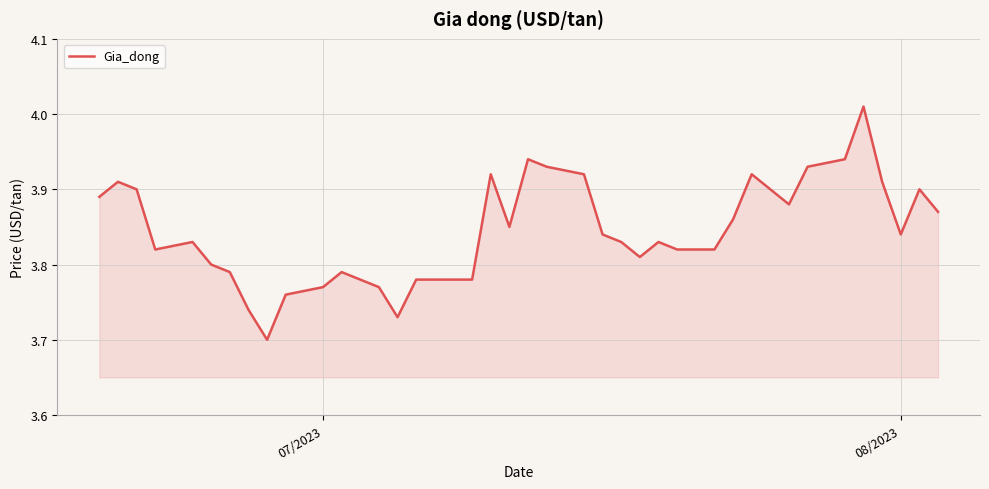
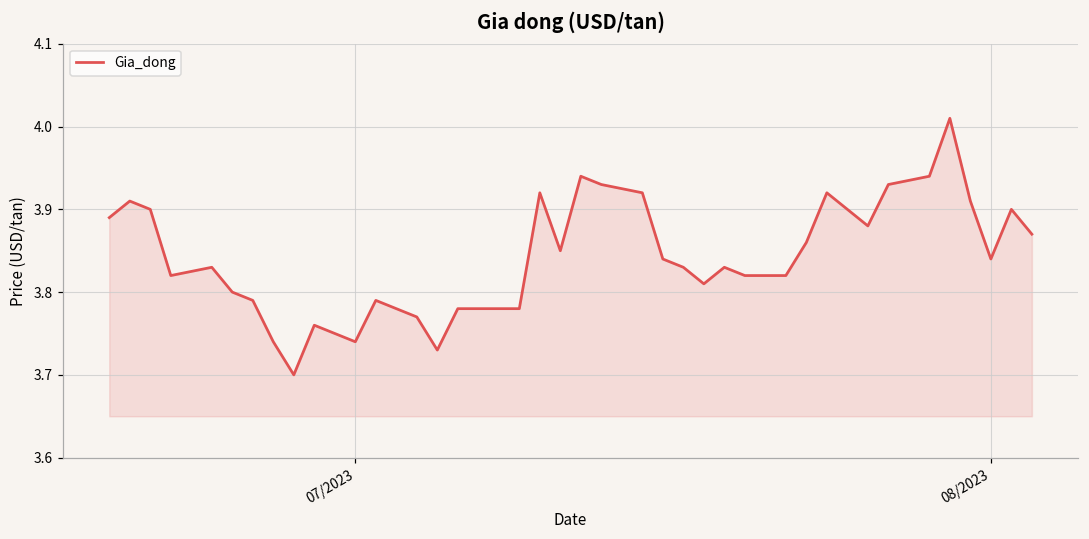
07/2023: 3.77 -> 3.74
